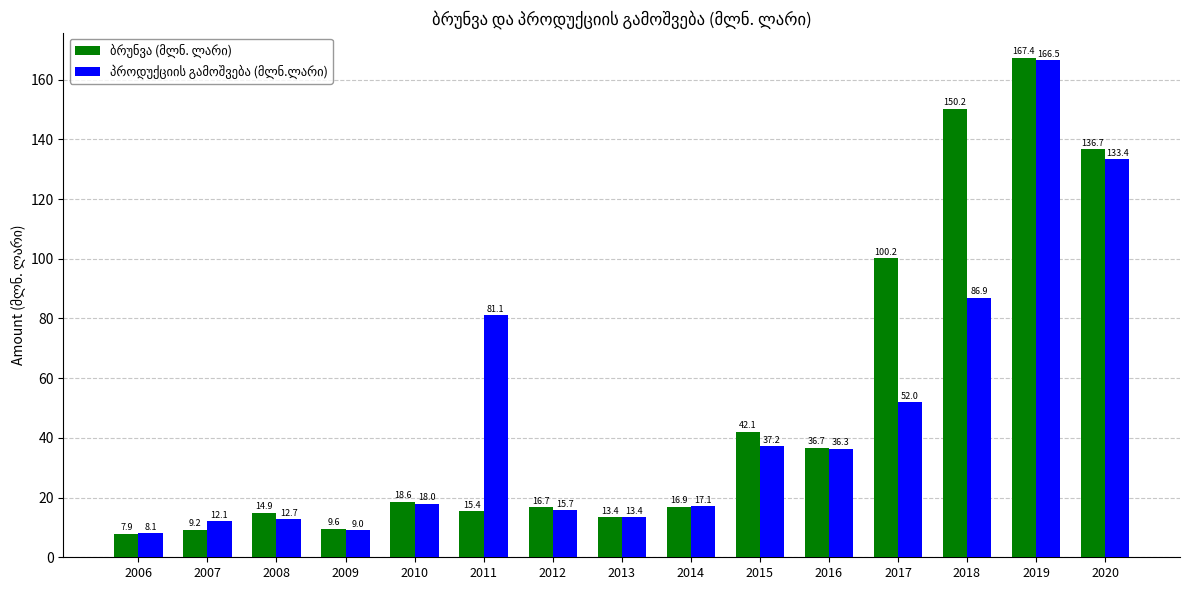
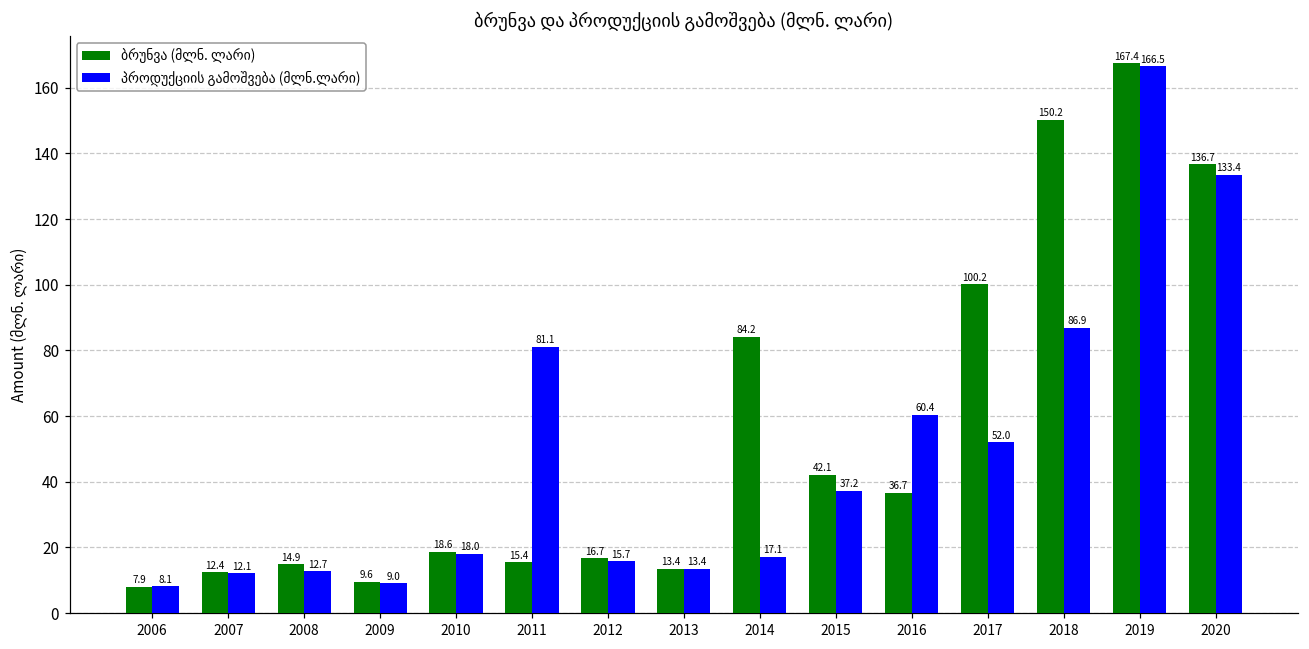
ბრუნვა (მლნ. ლარი), 2007: 9.2 -> 12.4
ბრუნვა (მლნ. ლარი), 2014: 16.9 -> 84.2
პროდუქციის გამოშვება (მლნ.ლარი), 2016: 36.3 -> 60.4
